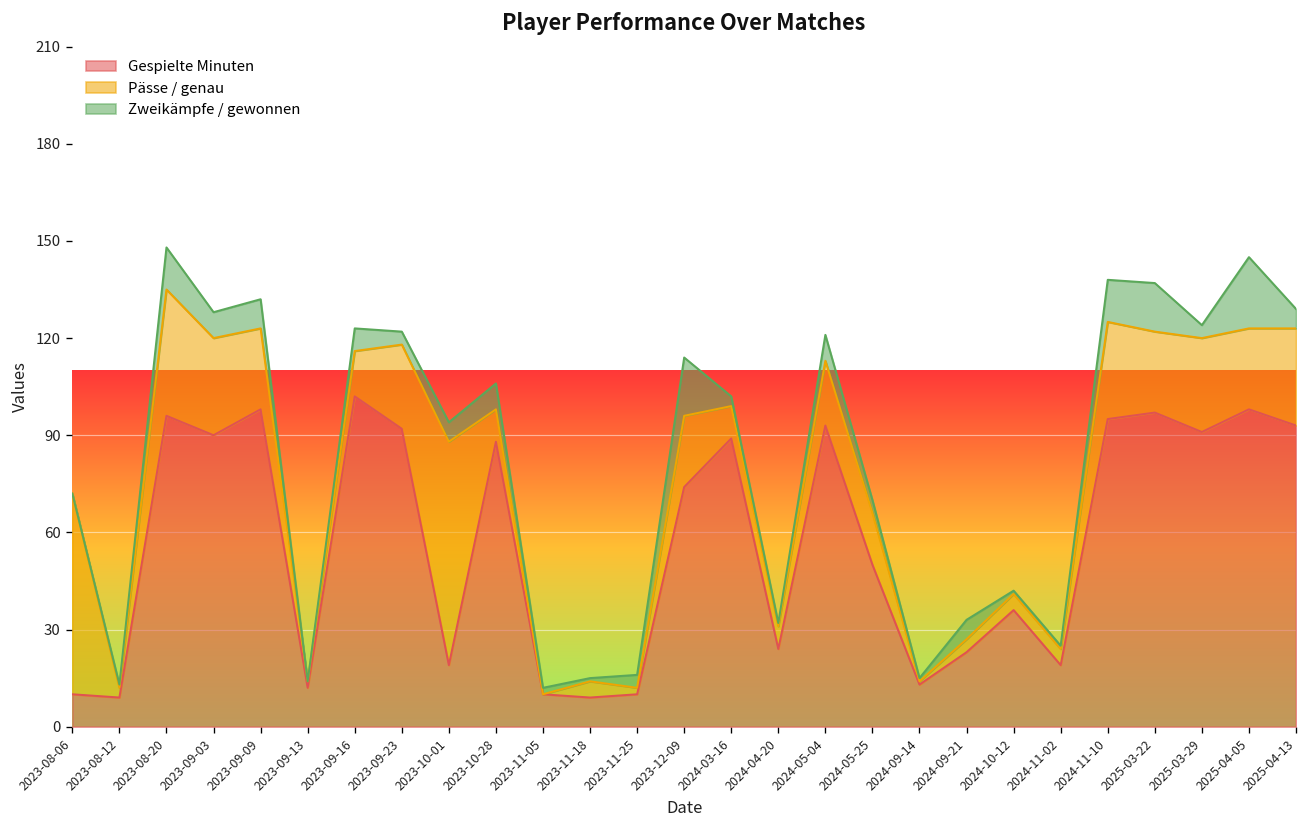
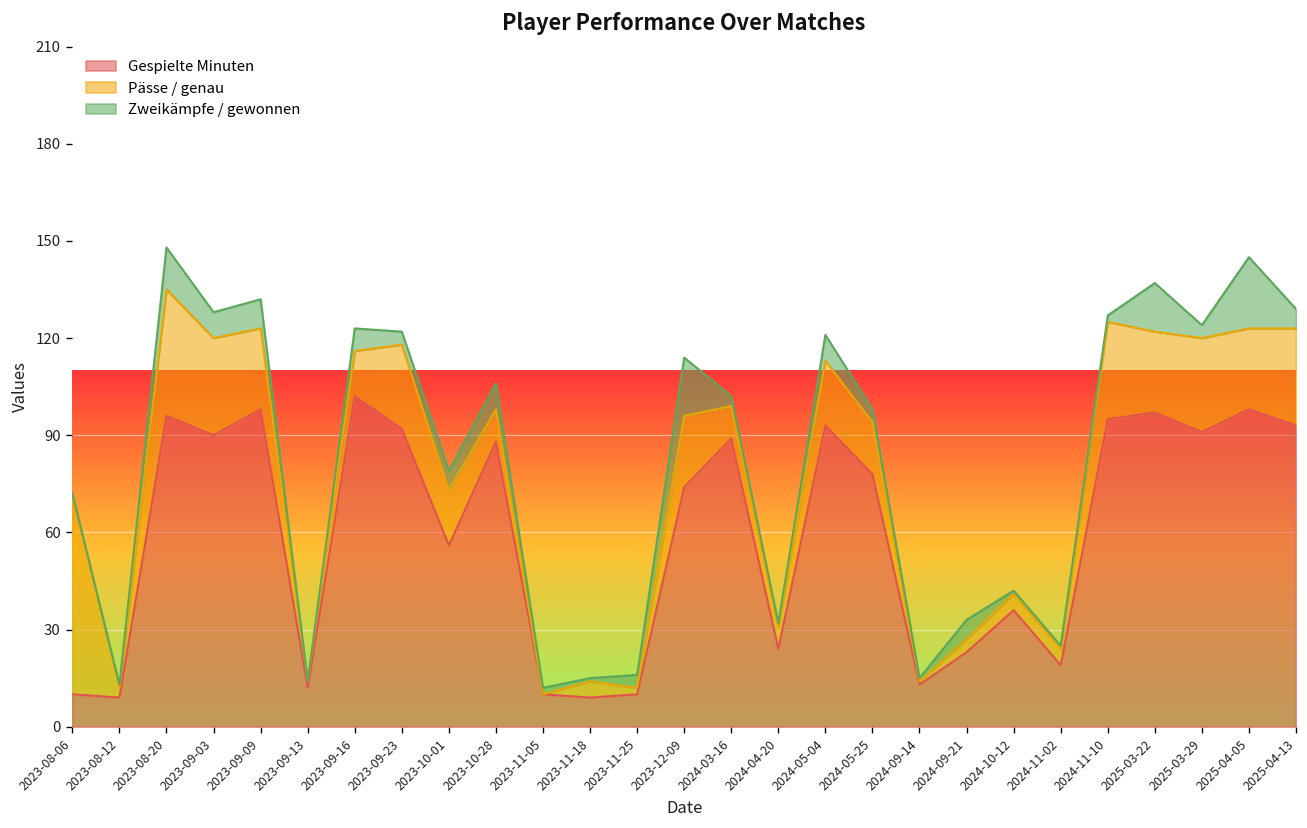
Gespielte Minuten, 2023-10-01: 19 -> 56
Pässe / genau, 2023-10-01: 69 -> 17
Gespielte Minuten, 2024-05-25: 50 -> 78
Zweikämpfe / gewonnen, 2024-11-10: 13 -> 2
